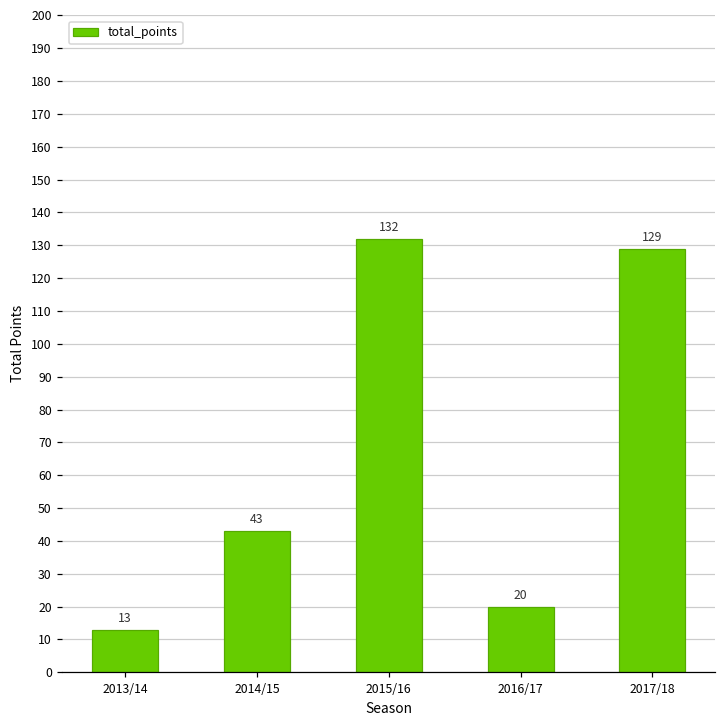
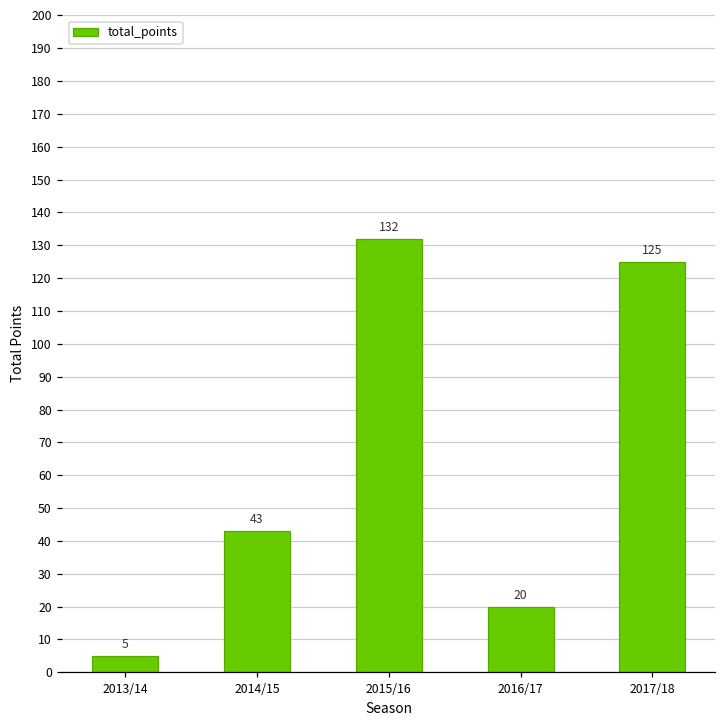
2013/14: 13 -> 5
2017/18: 129 -> 125
